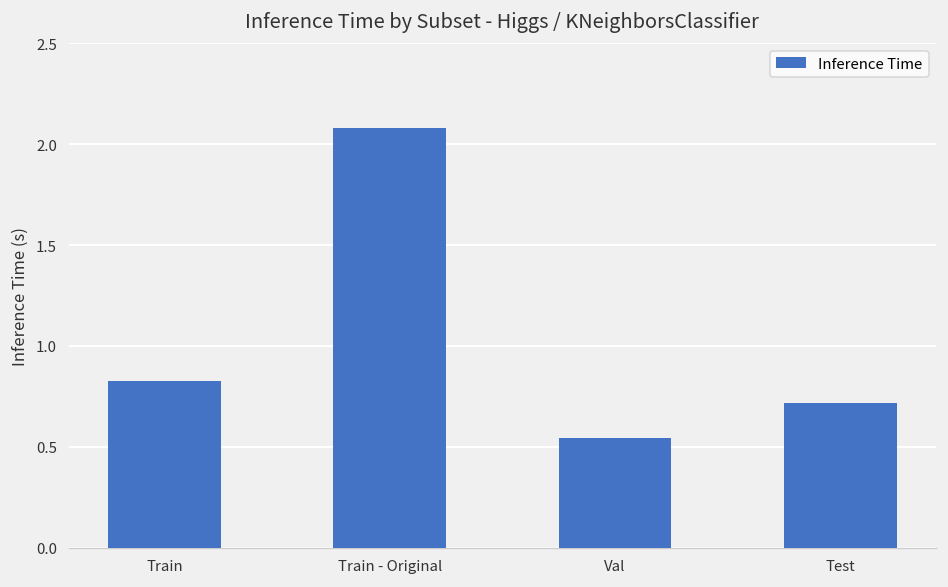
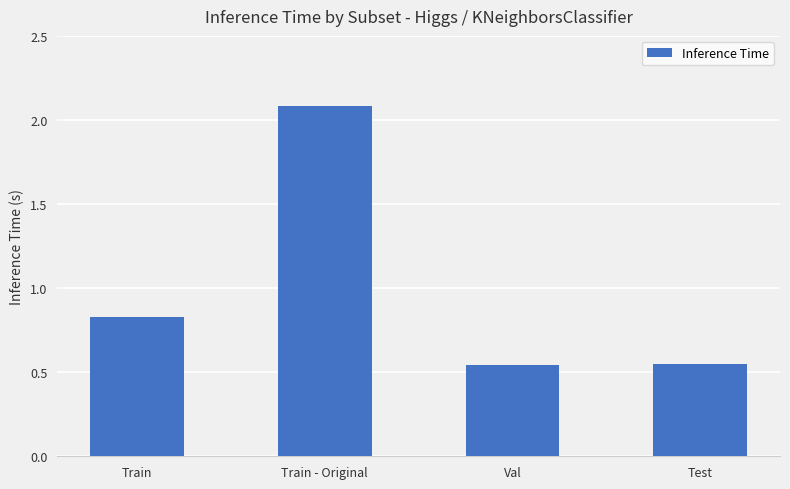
Test: 0.72 -> 0.55
